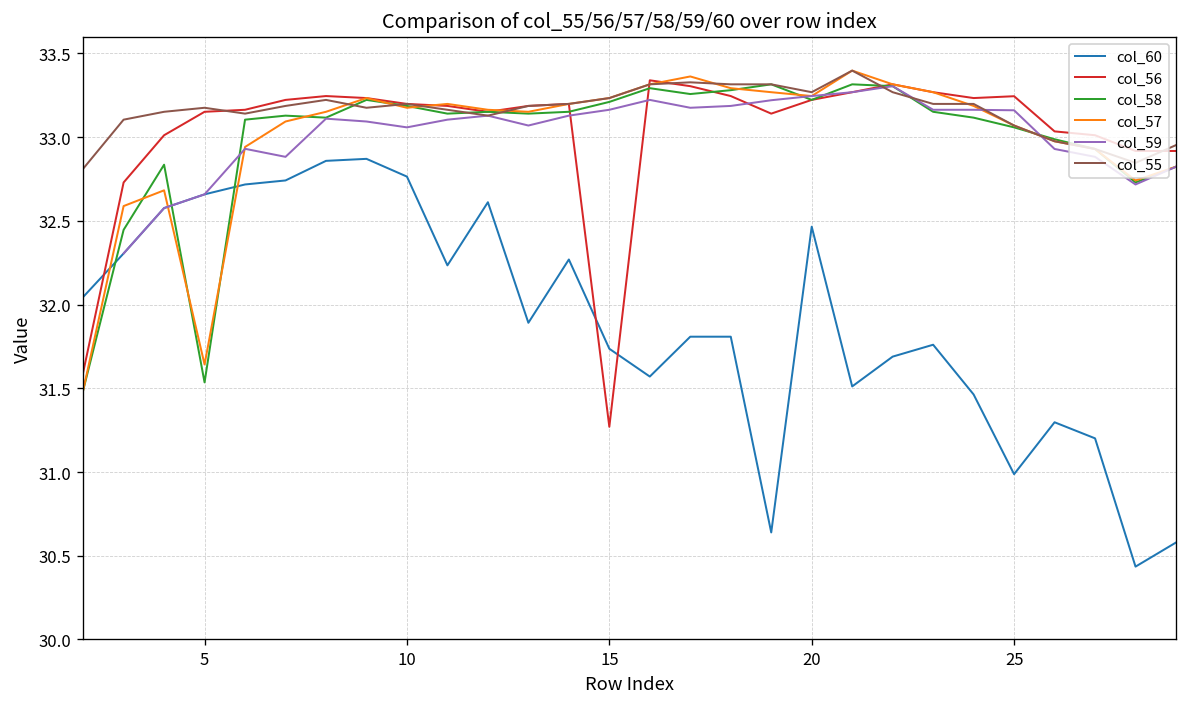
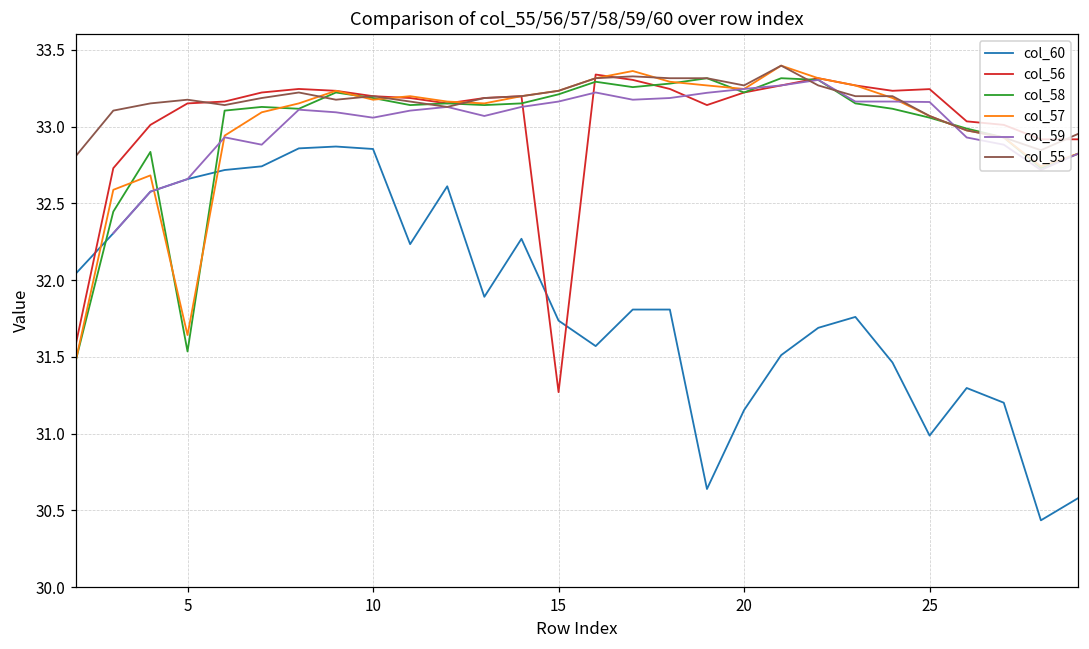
col_60, 10: 32.76 -> 32.85
col_60, 20: 32.47 -> 31.15
